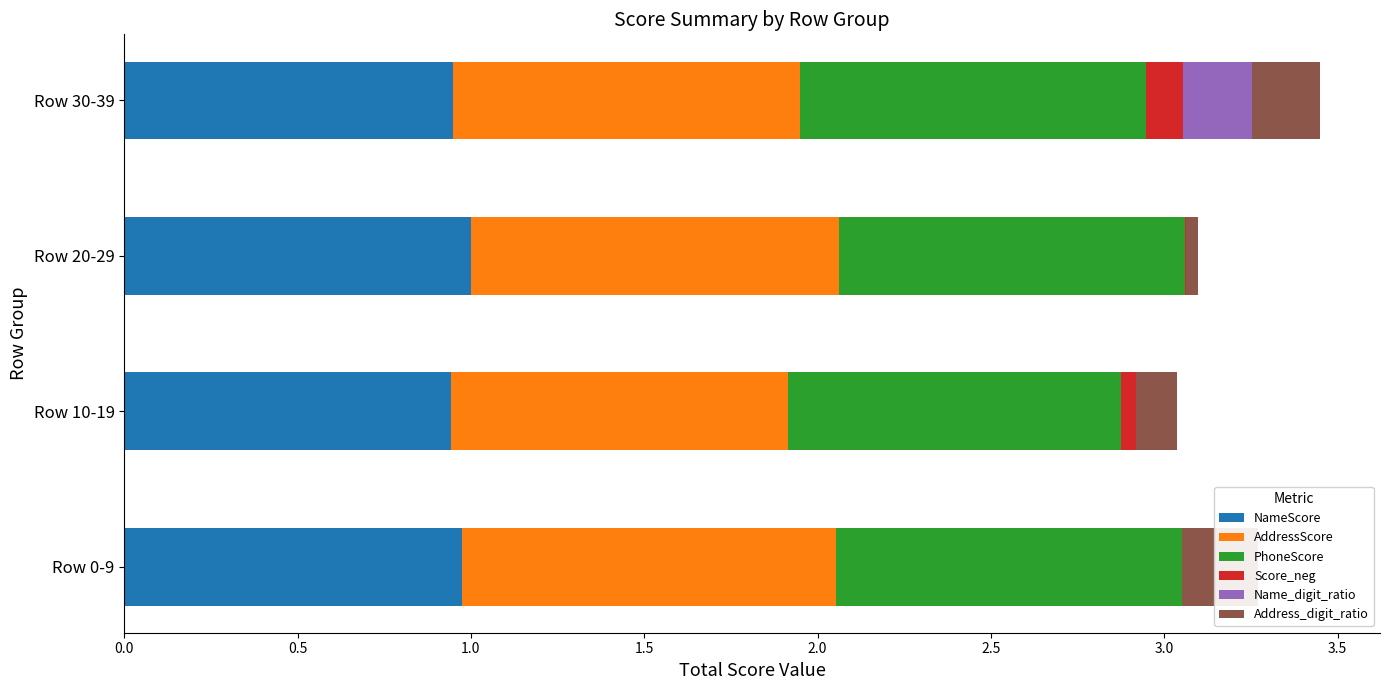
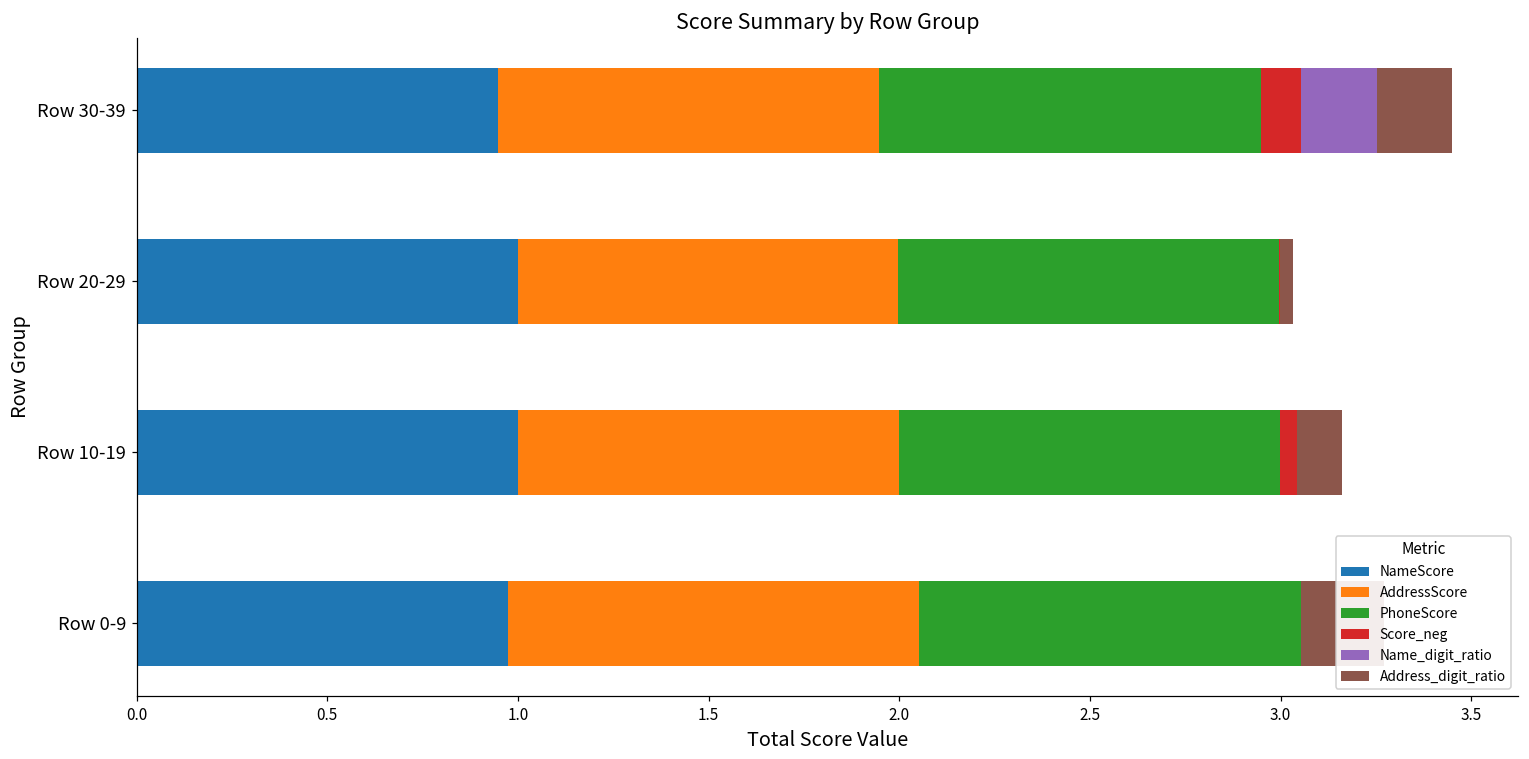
AddressScore, Row 20-29: 1.06 -> 1.00
NameScore, Row 10-19: 0.94 -> 1.00
AddressScore, Row 10-19: 0.97 -> 1.00
PhoneScore, Row 10-19: 0.96 -> 1.00
